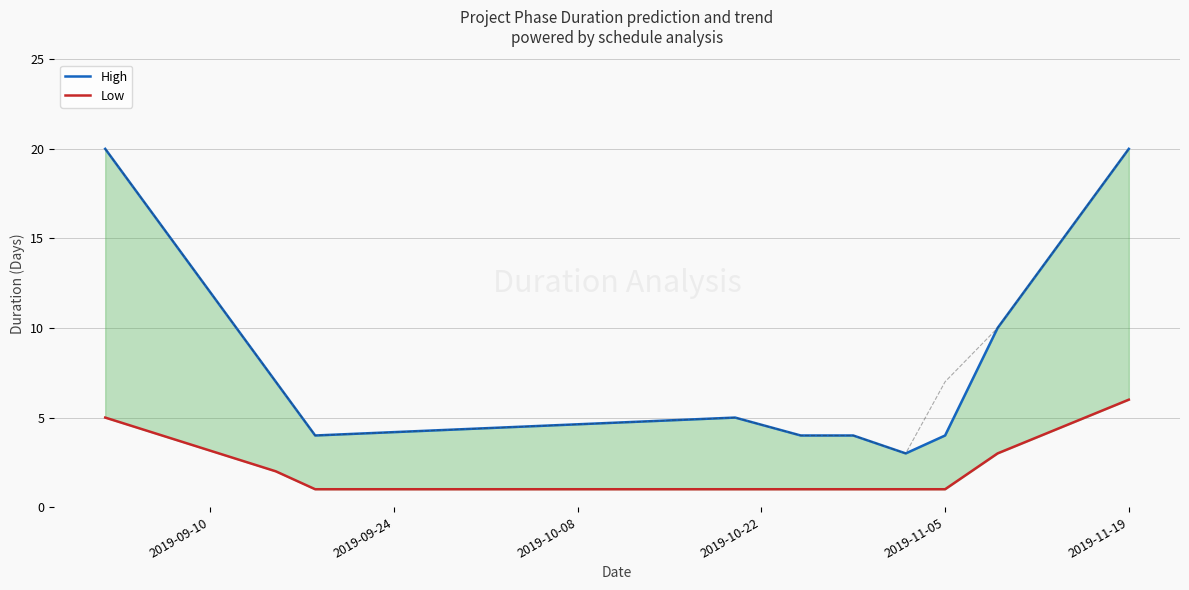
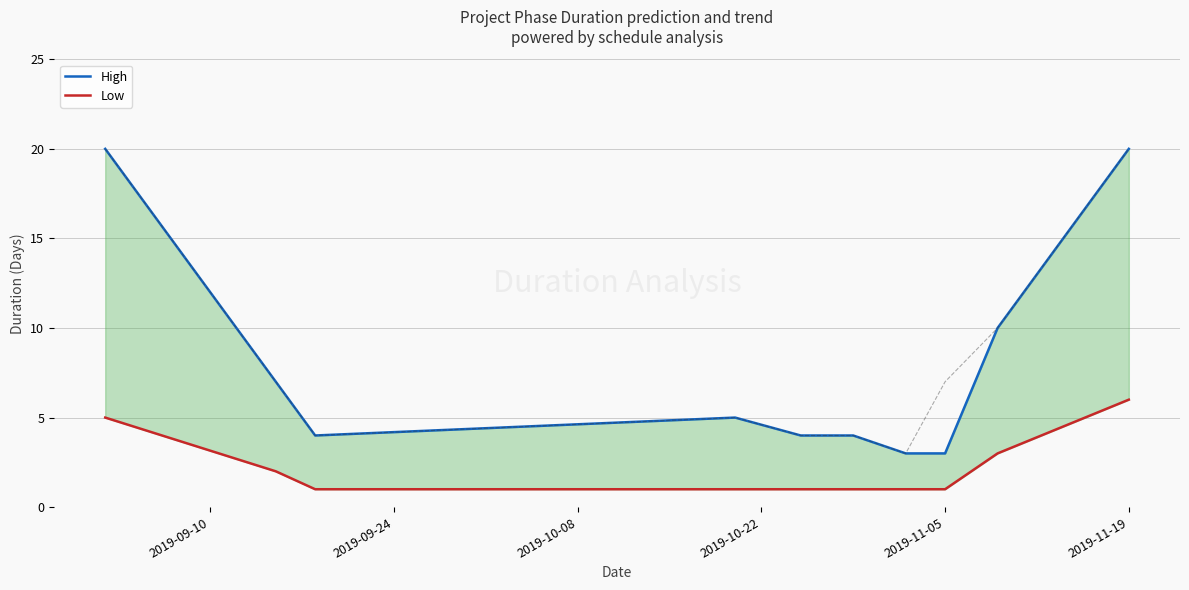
High, 2019-11-05: 4 -> 3
